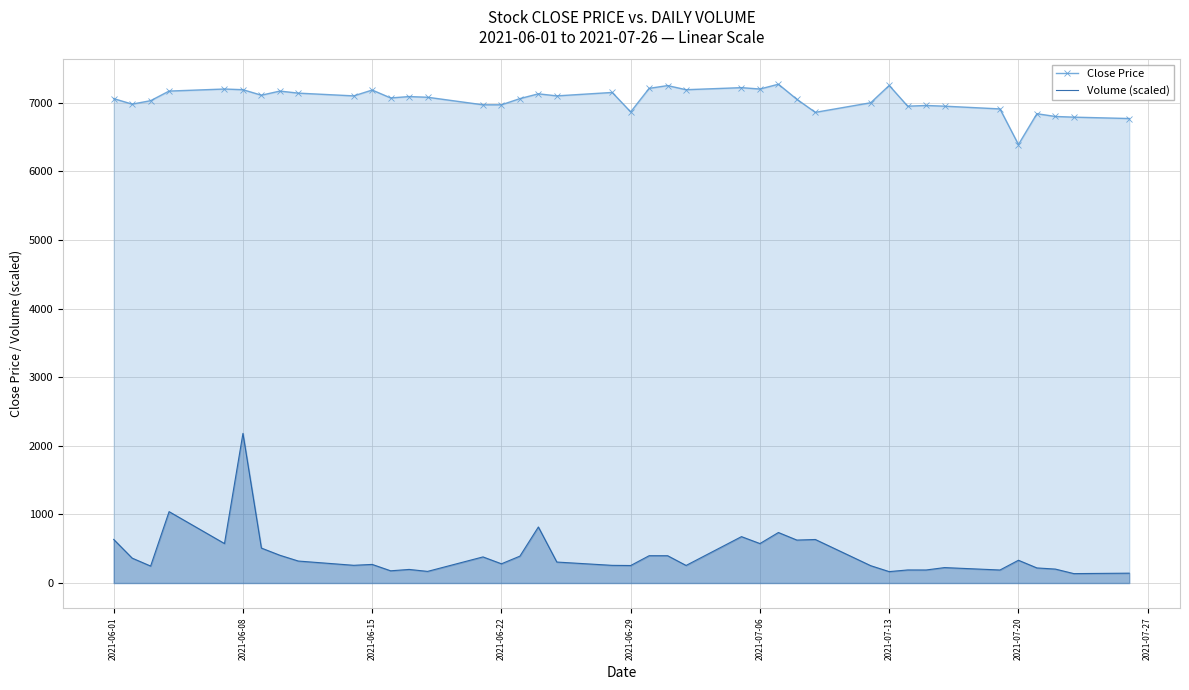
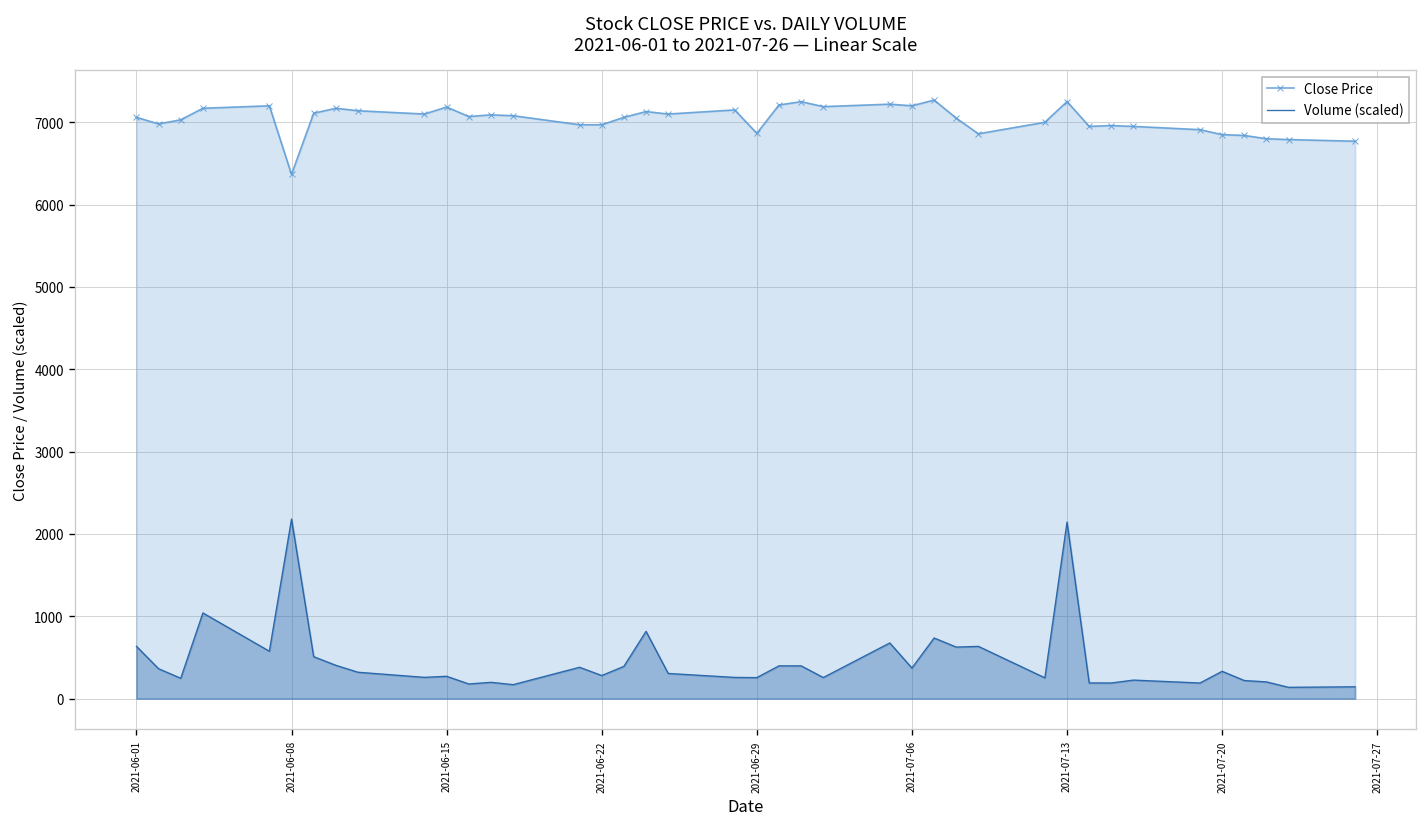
Close Price, 2021-06-08: 7200 -> 6400
Volume (scaled), 2021-07-06: 600 -> 400
Volume (scaled), 2021-07-13: 200 -> 2100
Close Price, 2021-07-20: 6400 -> 6900
